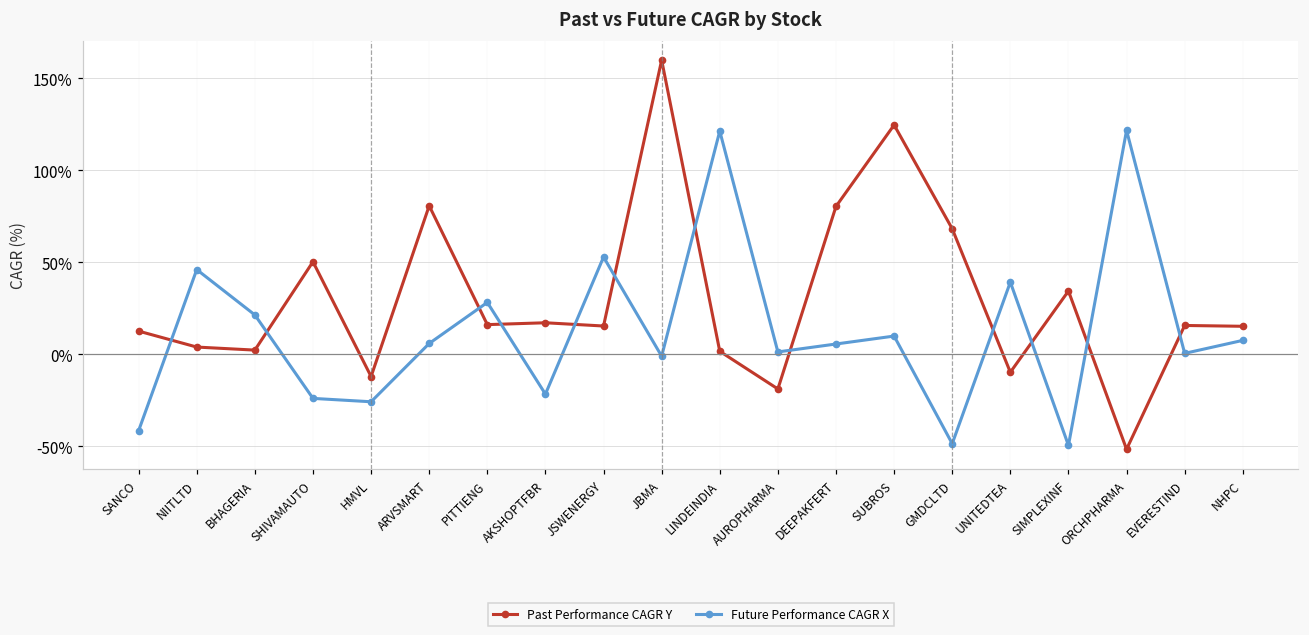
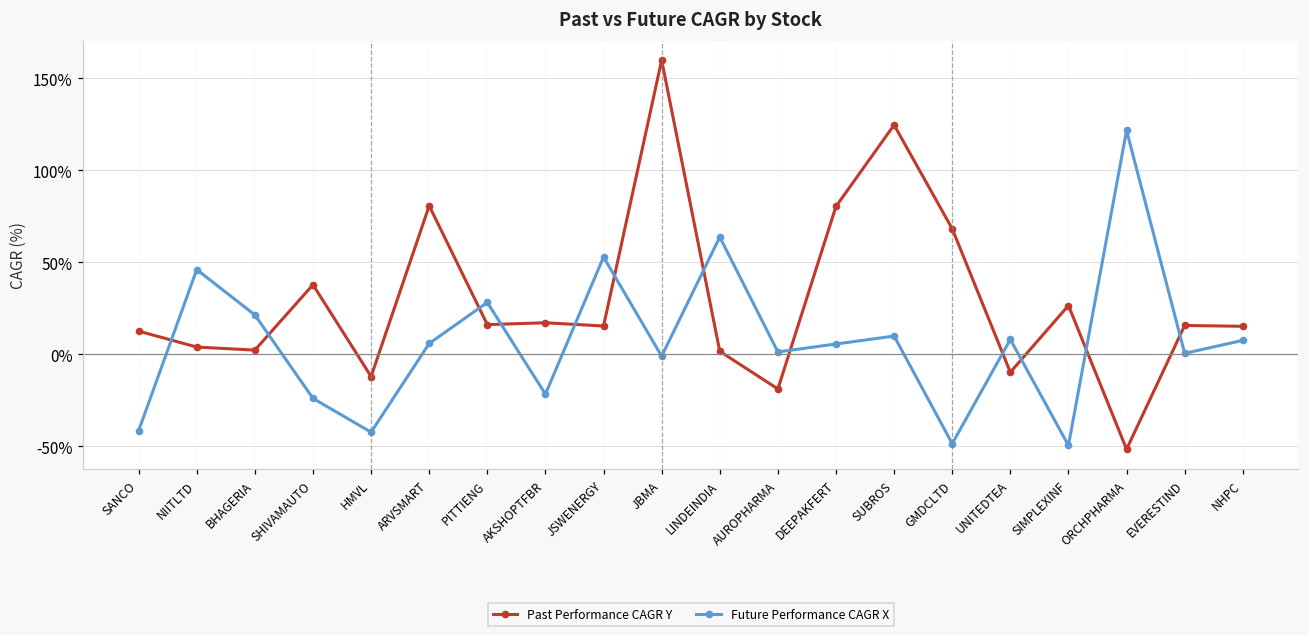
Past Performance CAGR Y, SHIVAMAUTO: 50% -> 38%
Future Performance CAGR X, HMVL: -26% -> -42%
Future Performance CAGR X, LINDEINDIA: 121% -> 64%
Future Performance CAGR X, UNITEDTEA: 39% -> 8%
Past Performance CAGR Y, SIMPLEXINF: 34% -> 26%
